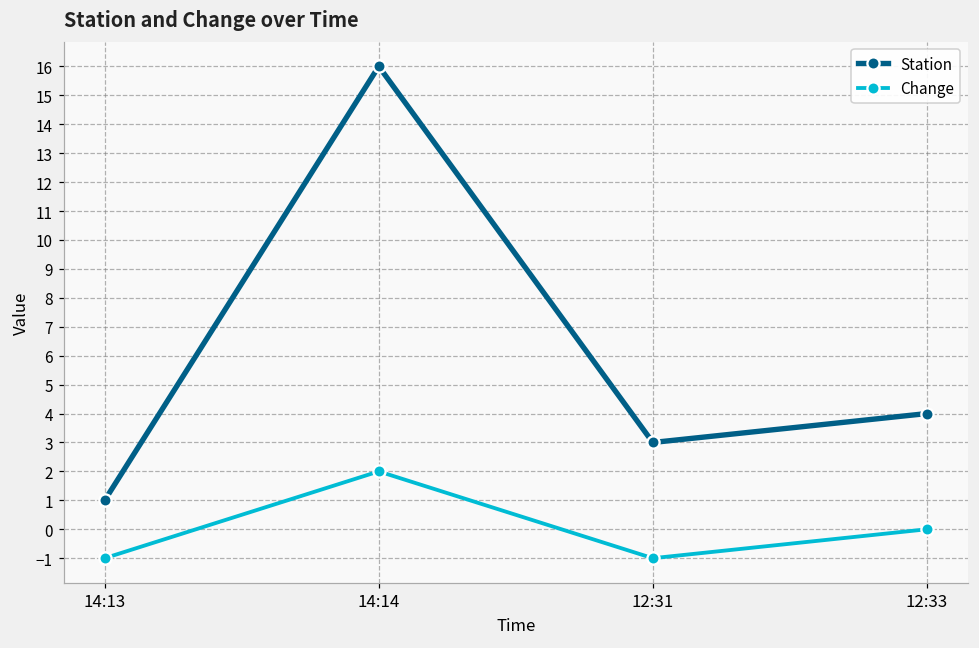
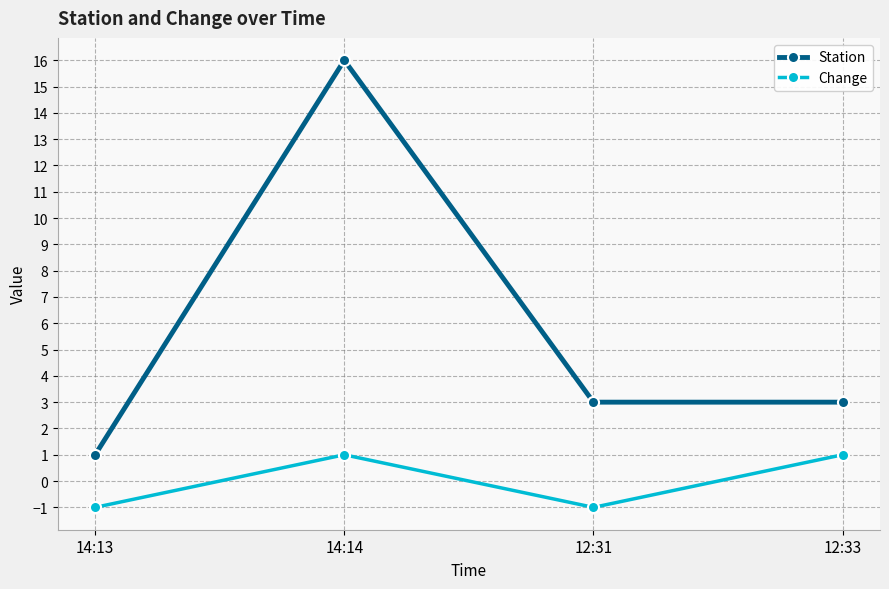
Change, 14:14: 2 -> 1
Station, 12:33: 4 -> 3
Change, 12:33: 0 -> 1
